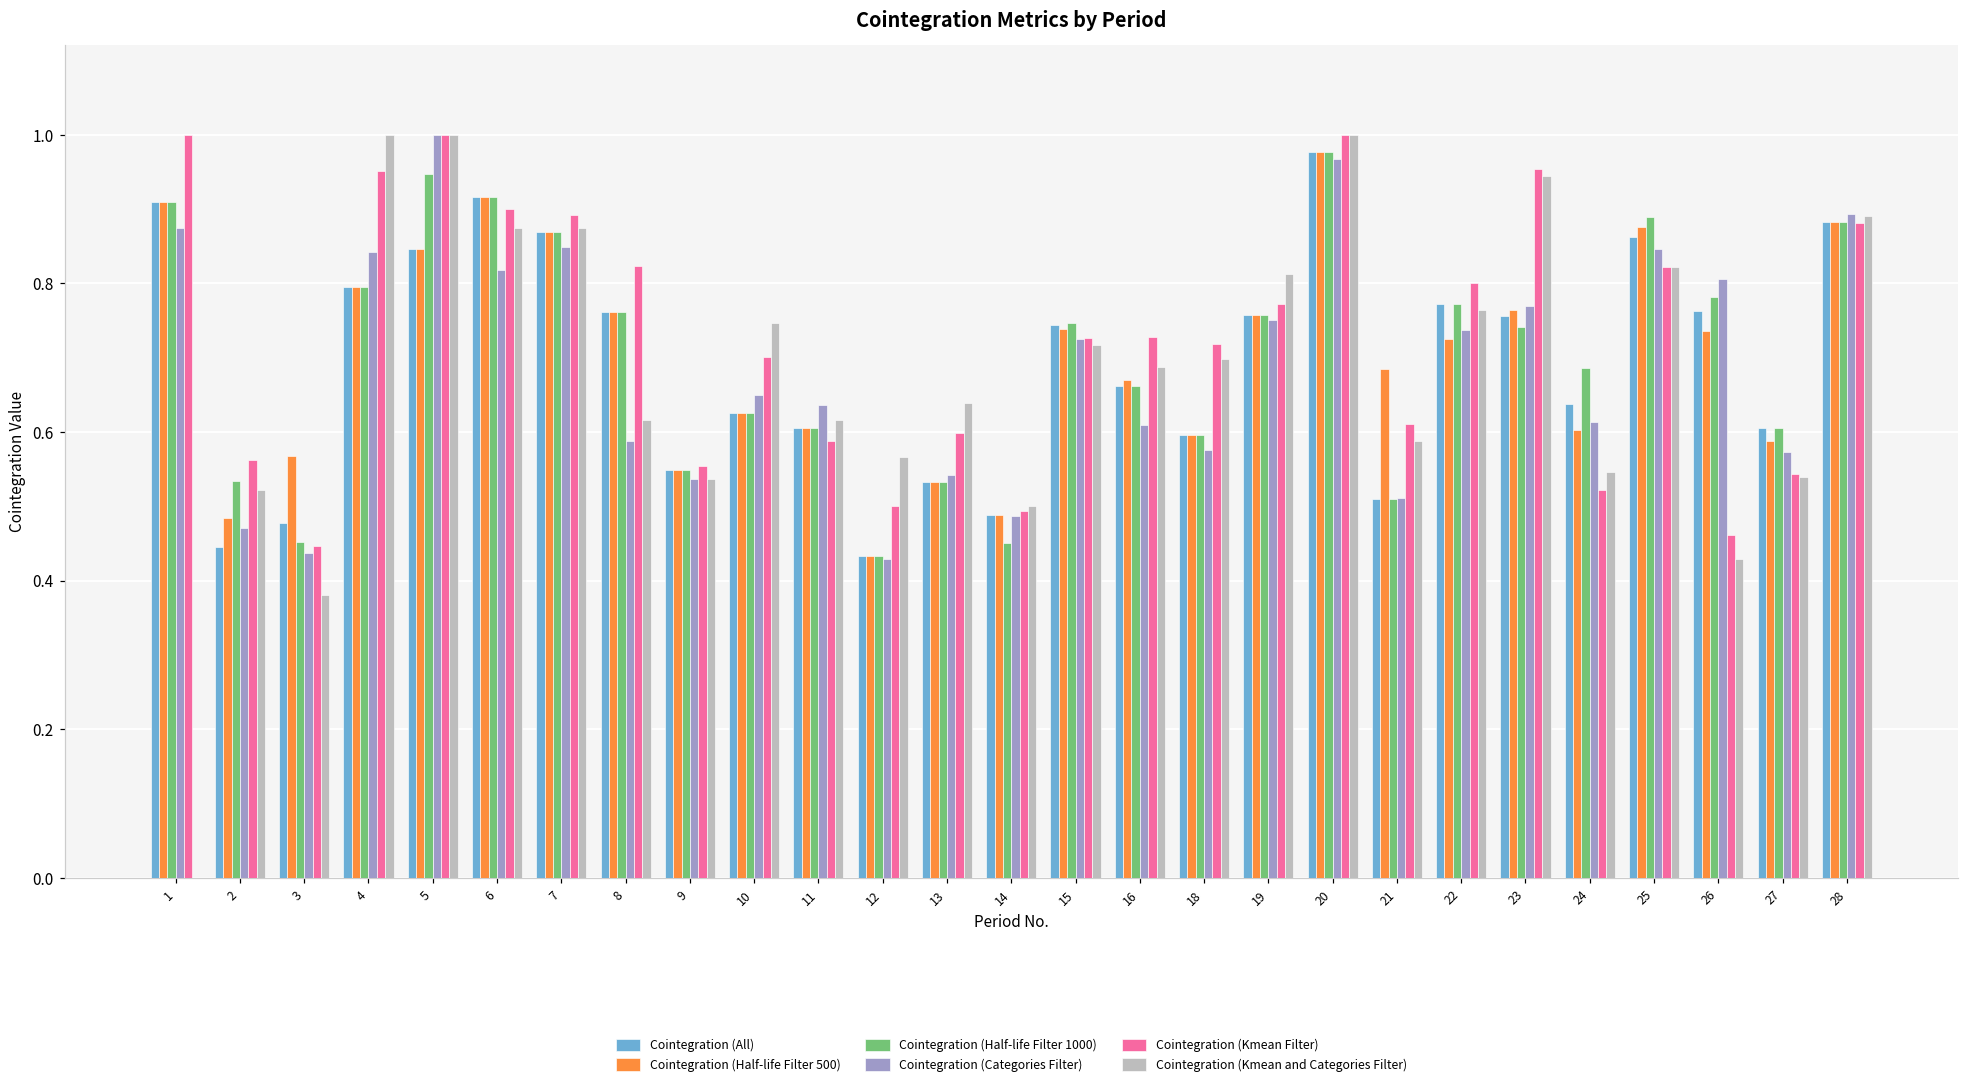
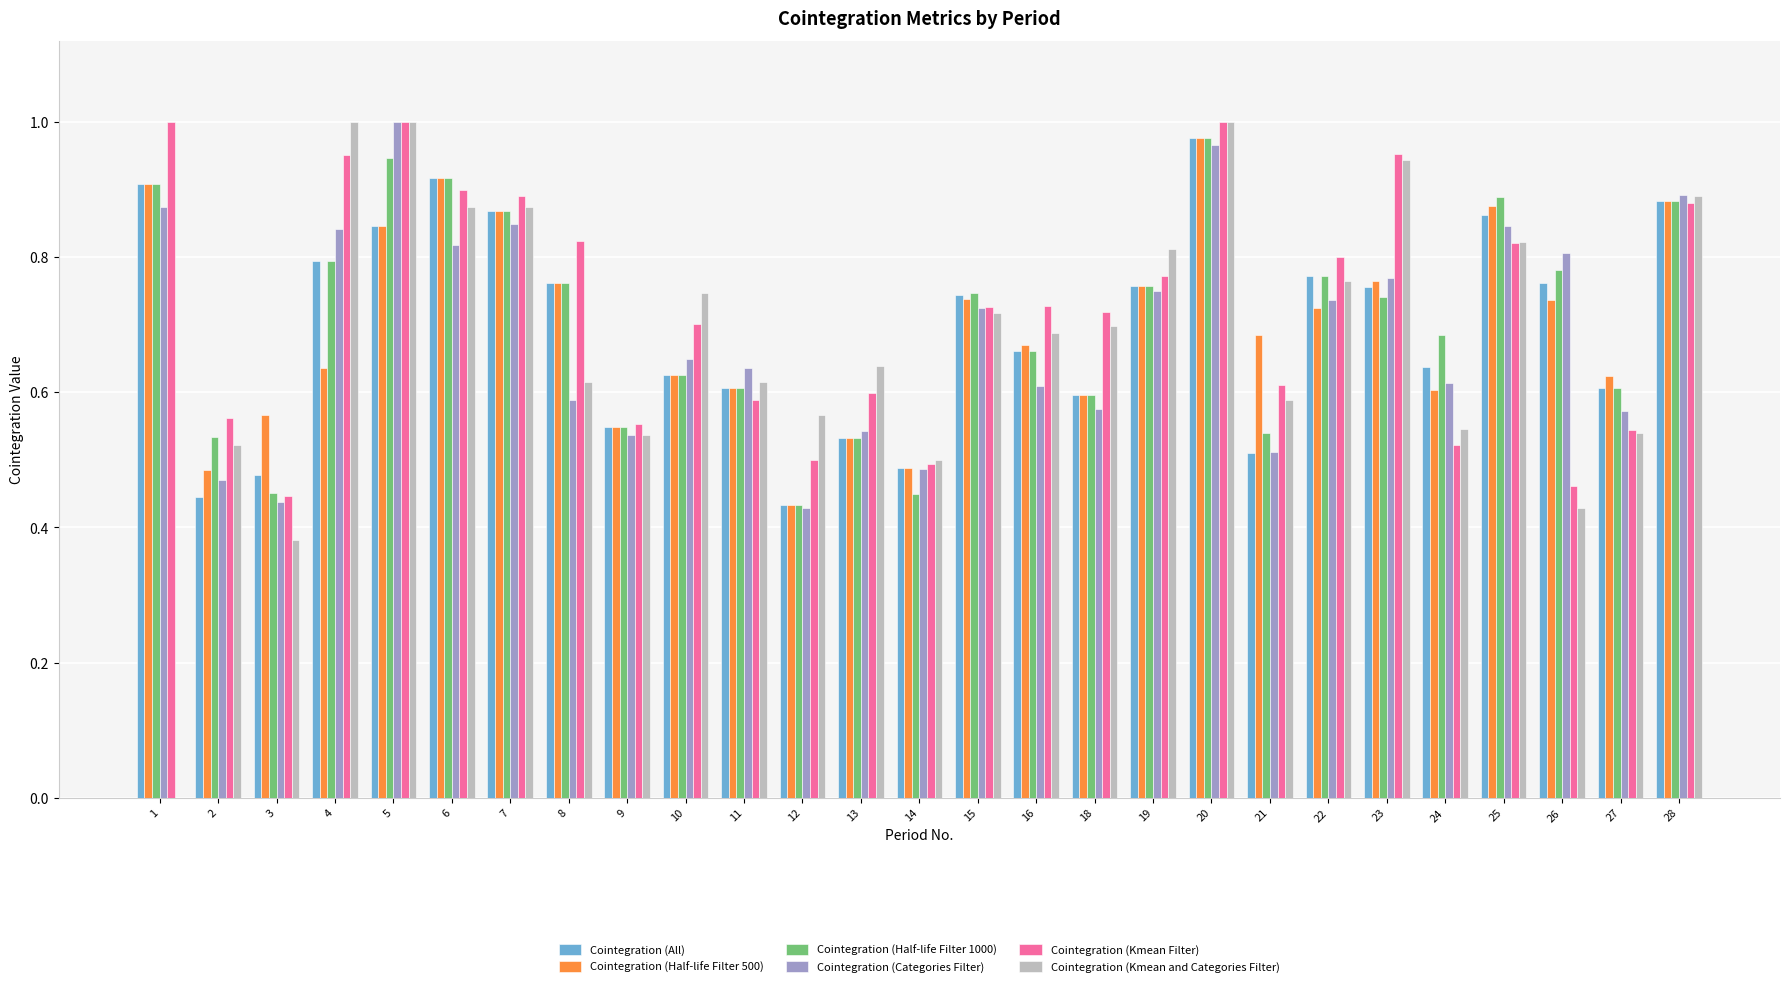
Cointegration (Half-life Filter 500), 4: 0.79 -> 0.64
Cointegration (Half-life Filter 1000), 21: 0.51 -> 0.54
Cointegration (Half-life Filter 500), 27: 0.59 -> 0.62
